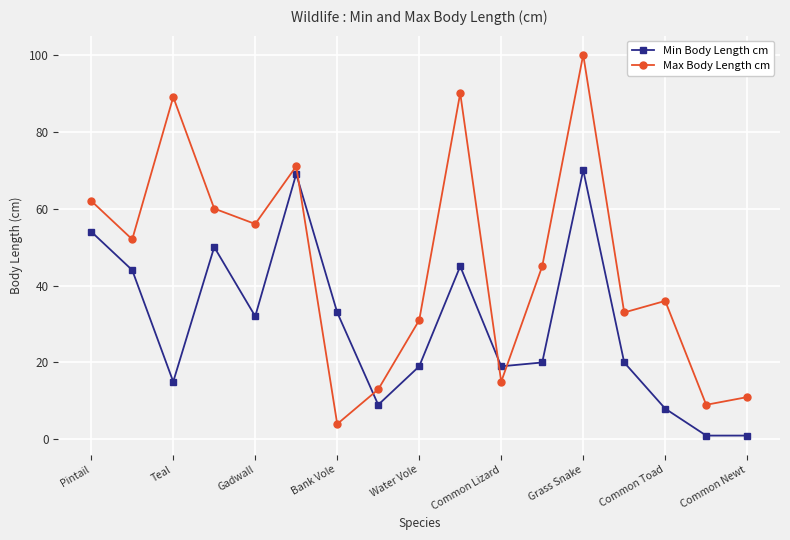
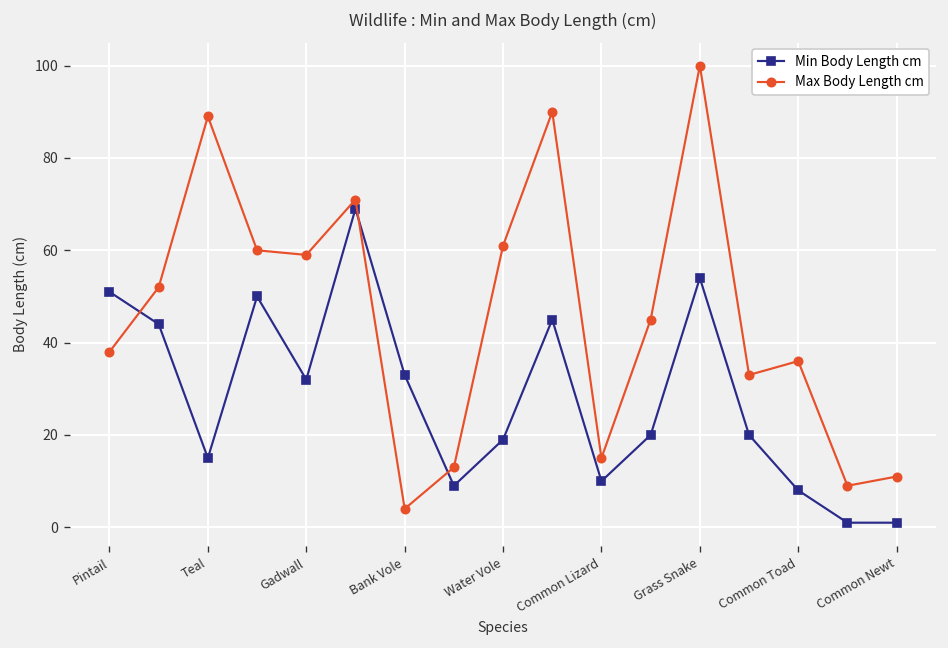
Min Body Length cm, Pintail: 54 -> 51
Max Body Length cm, Pintail: 62 -> 38
Max Body Length cm, Gadwall: 56 -> 59
Max Body Length cm, Water Vole: 31 -> 61
Min Body Length cm, Common Lizard: 19 -> 10
Min Body Length cm, Grass Snake: 70 -> 54
